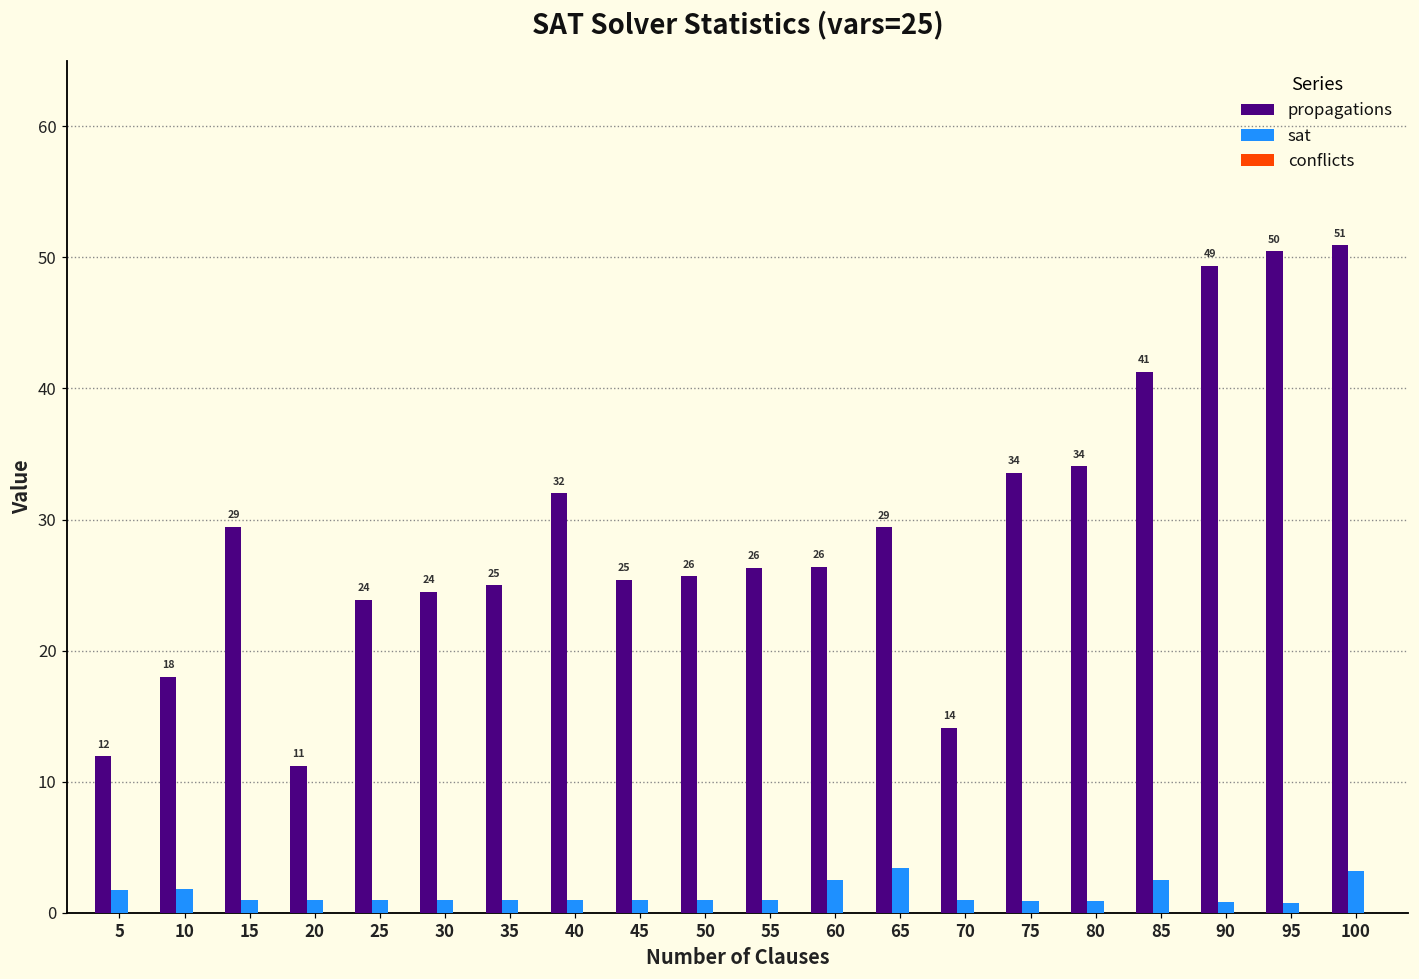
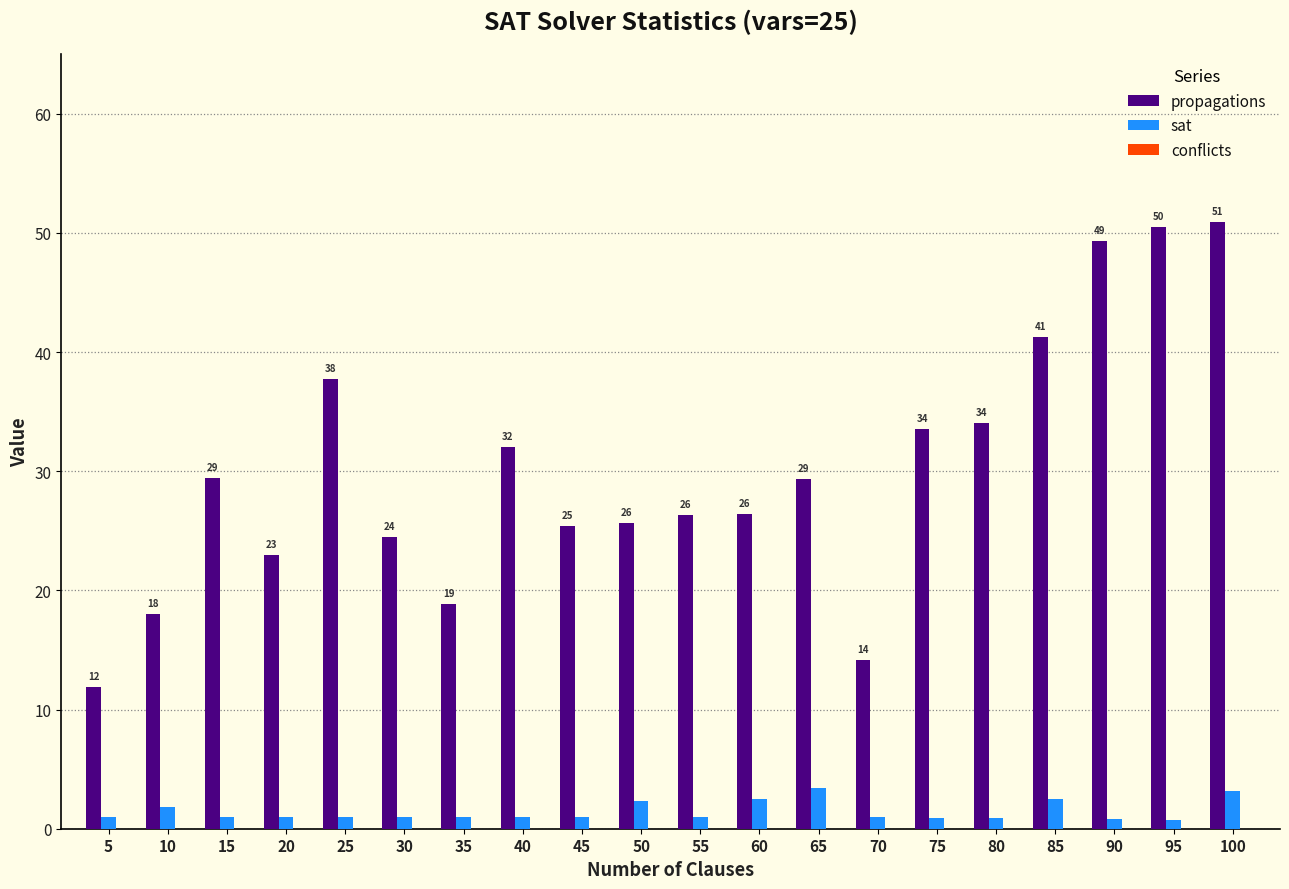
sat, 5: 1.7 -> 1.0
propagations, 20: 11 -> 23
propagations, 25: 24 -> 38
propagations, 35: 25 -> 19
sat, 50: 1.0 -> 2.3
